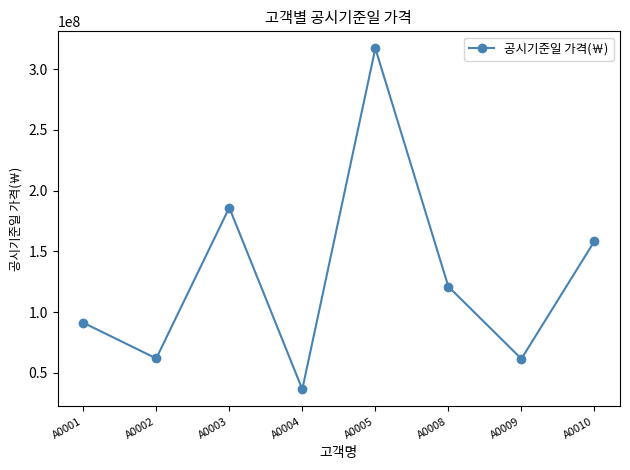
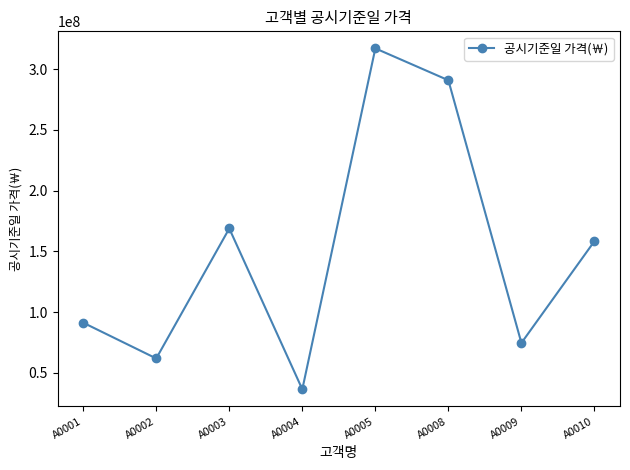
A0003: 186000000 -> 169000000
A0008: 121000000 -> 291000000
A0009: 62000000 -> 75000000
